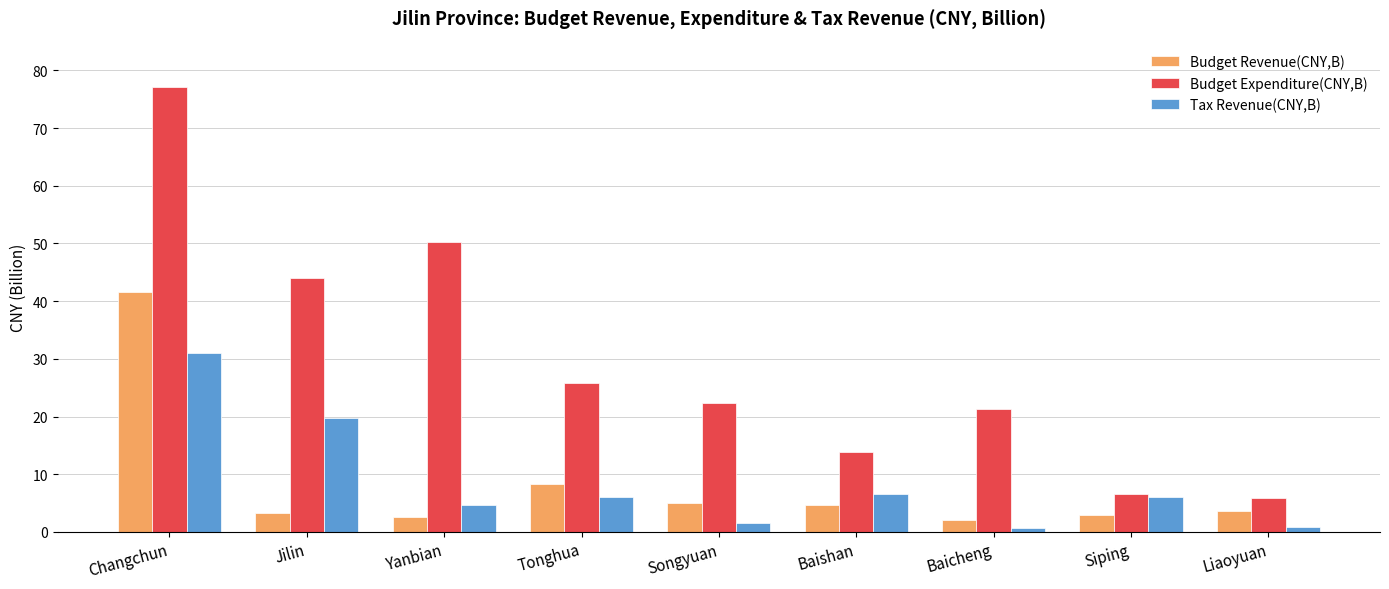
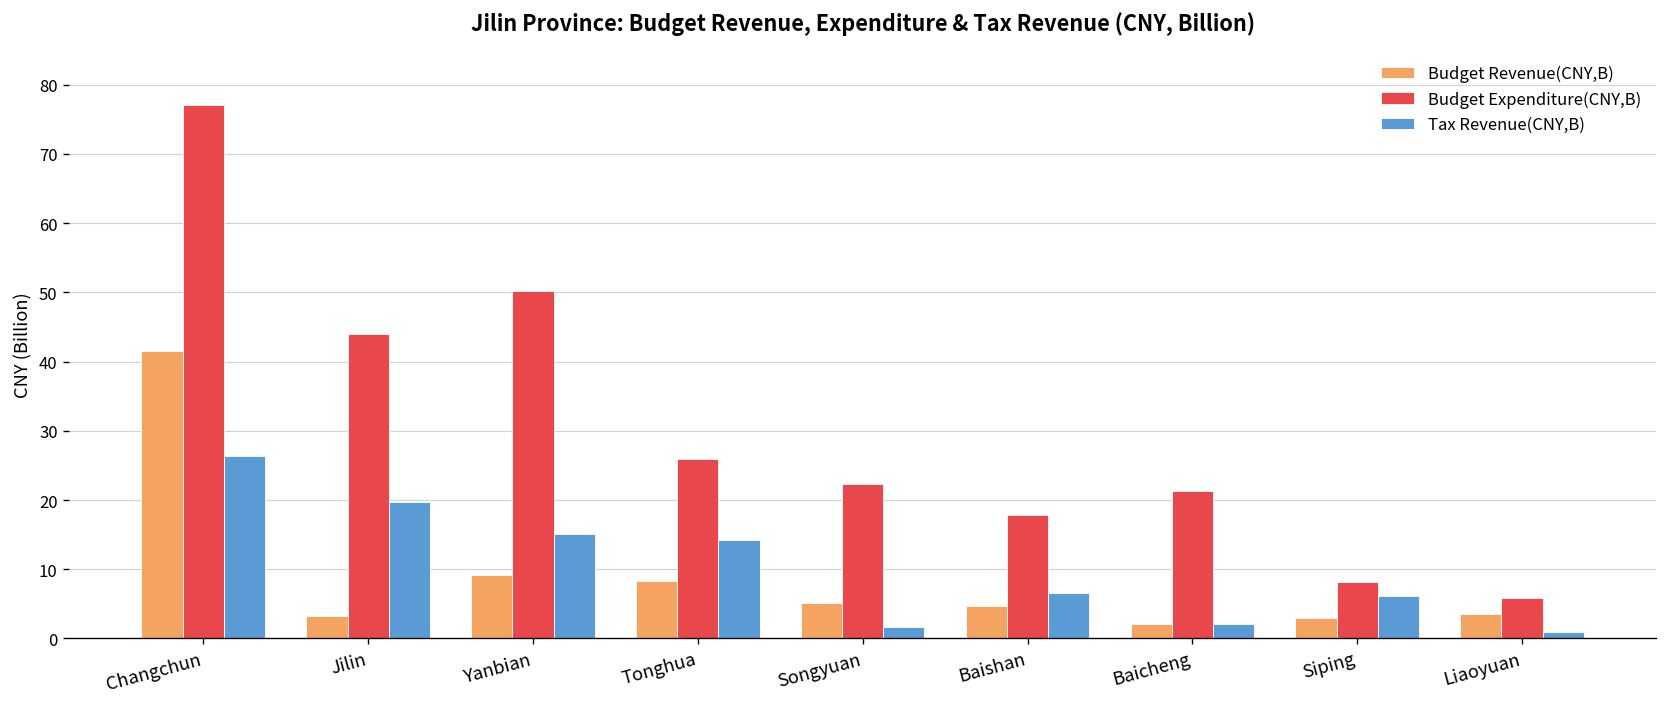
Tax Revenue(CNY,B), Changchun: 31 -> 26
Budget Revenue(CNY,B), Yanbian: 3 -> 9
Tax Revenue(CNY,B), Yanbian: 5 -> 15
Tax Revenue(CNY,B), Tonghua: 6 -> 14
Budget Expenditure(CNY,B), Baishan: 14 -> 18
Tax Revenue(CNY,B), Baicheng: 1 -> 2
Budget Expenditure(CNY,B), Siping: 6 -> 8
